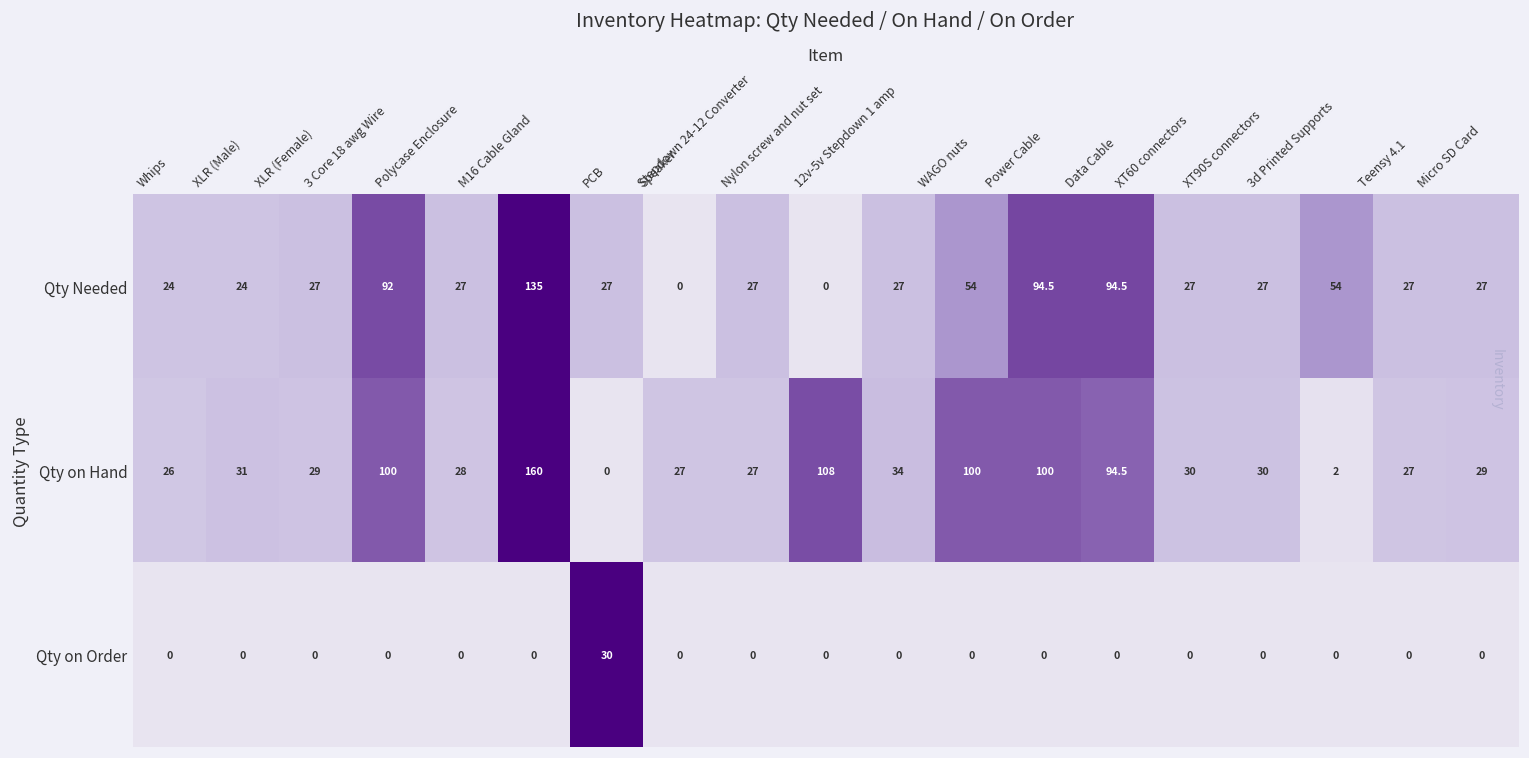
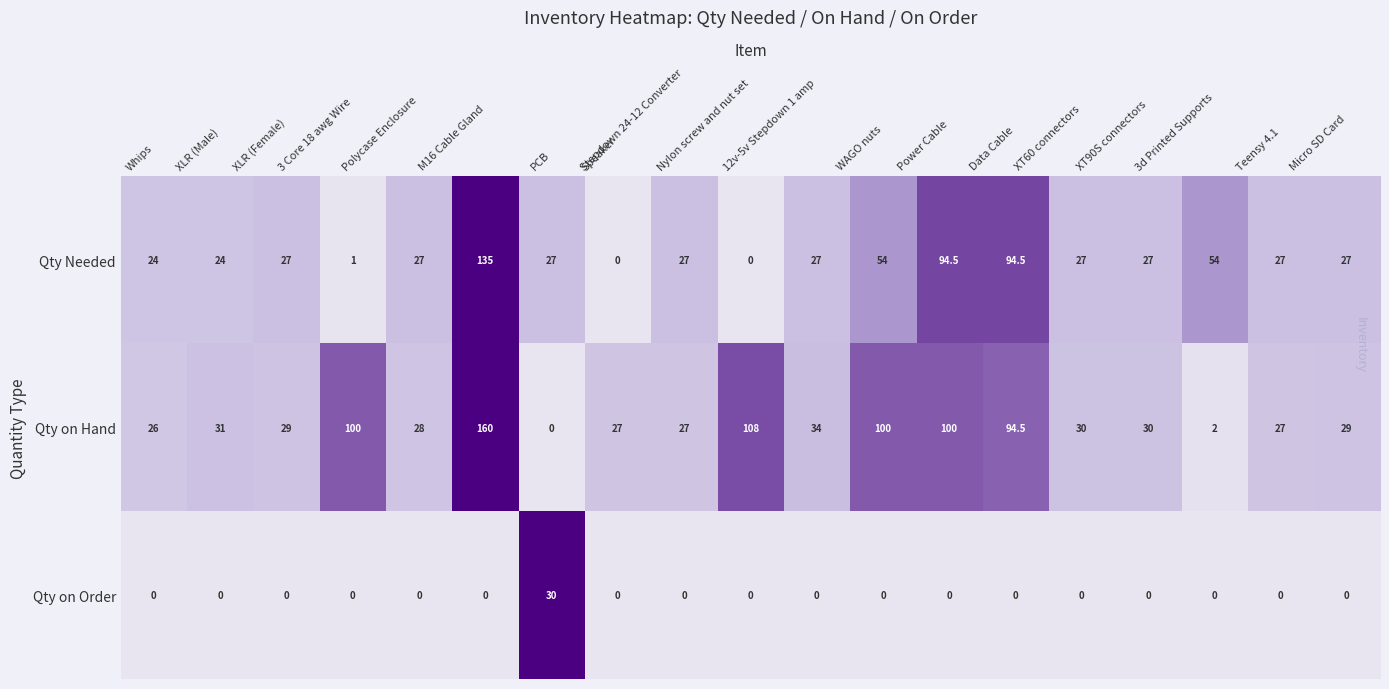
Qty Needed, 3 Core 18 awg Wire: 92 -> 1
